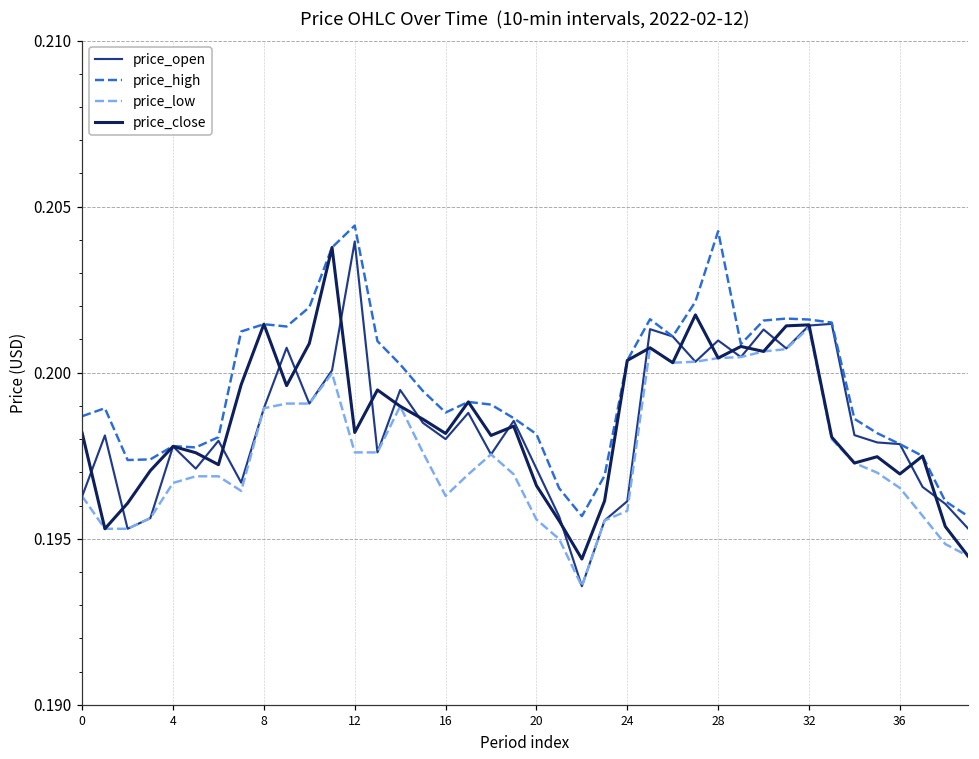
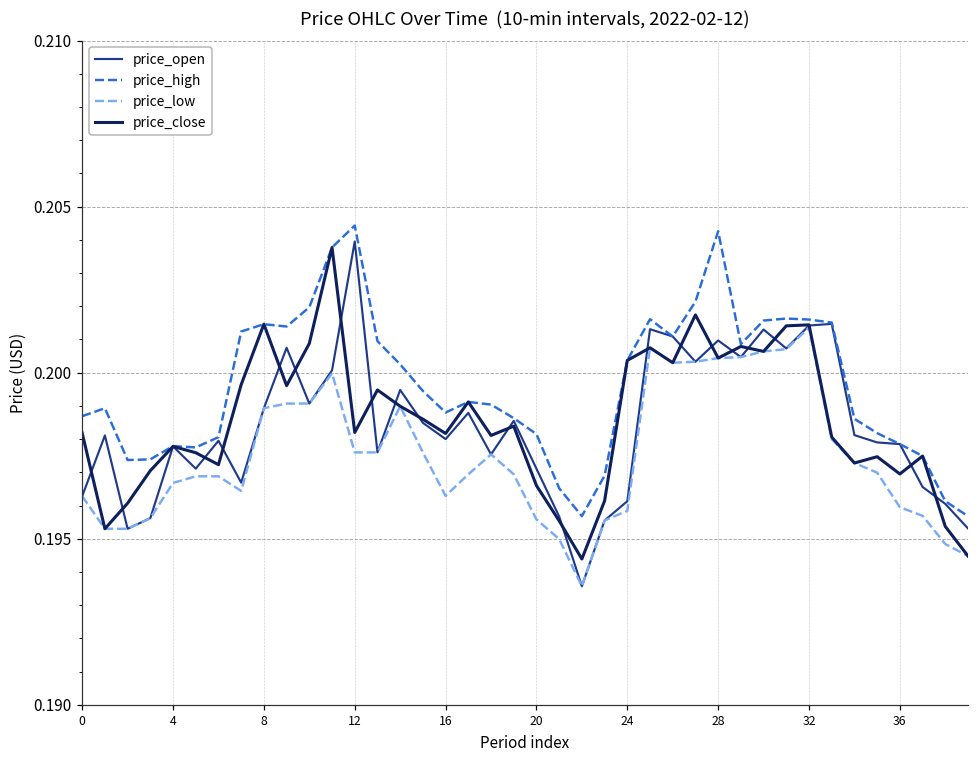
price_low, 36: 0.1965 -> 0.1960
